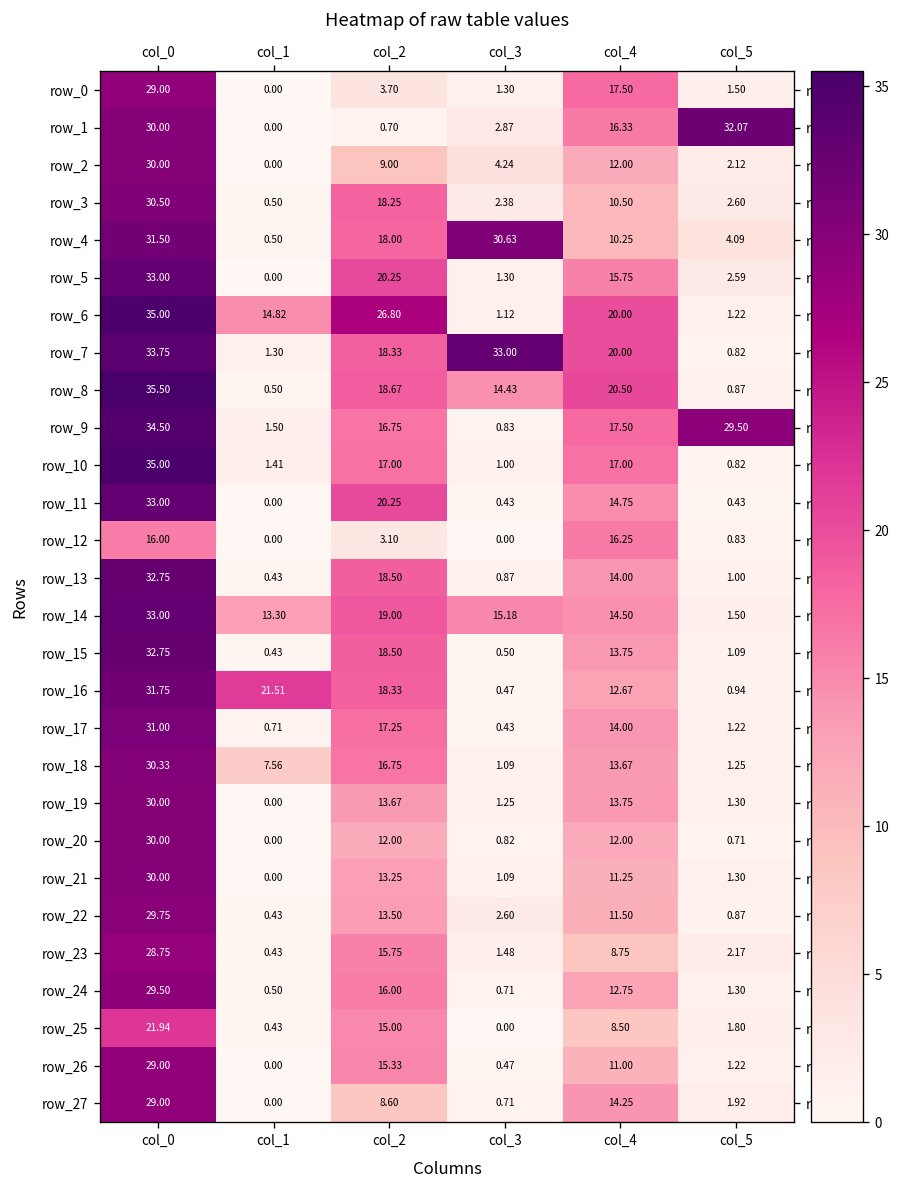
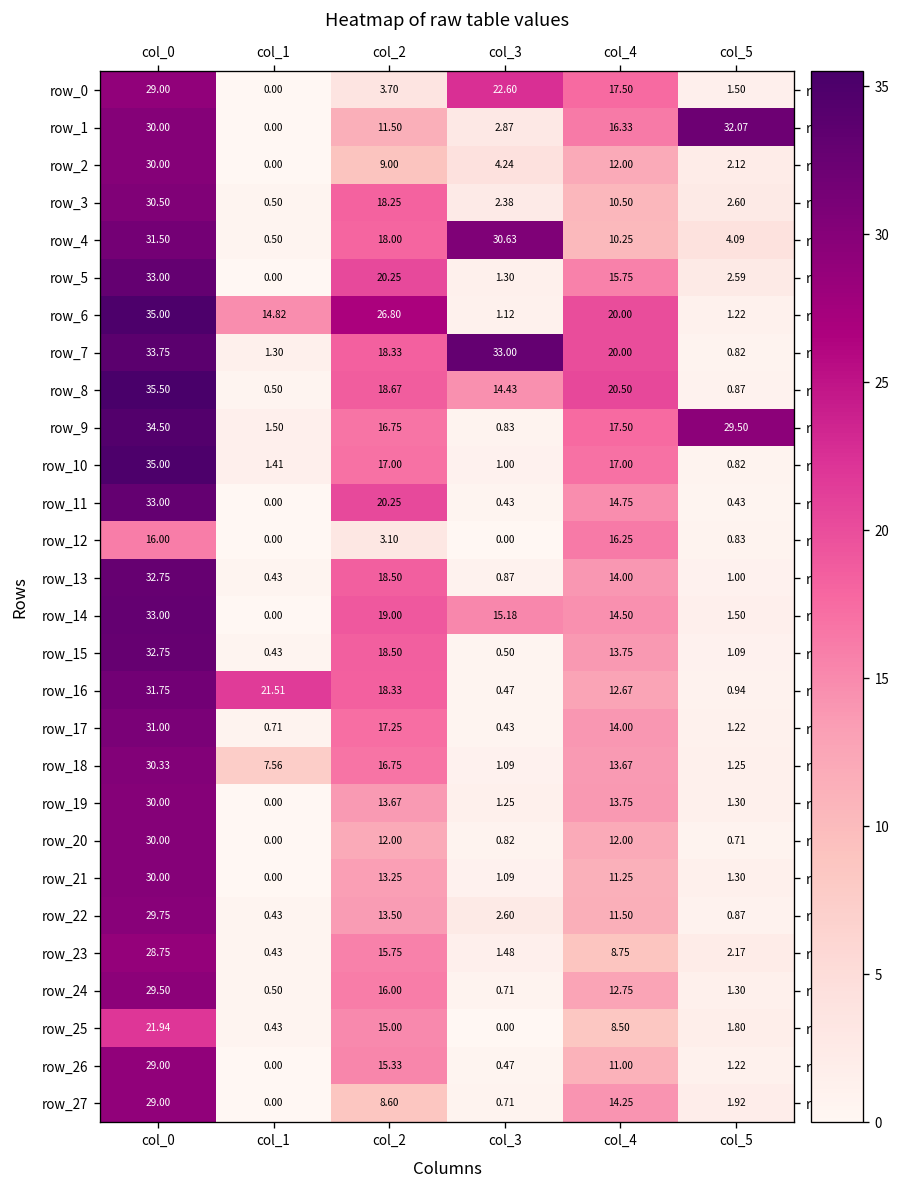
row_0, col_3: 1.30 -> 22.60
row_1, col_2: 0.70 -> 11.50
row_14, col_1: 13.30 -> 0.00
